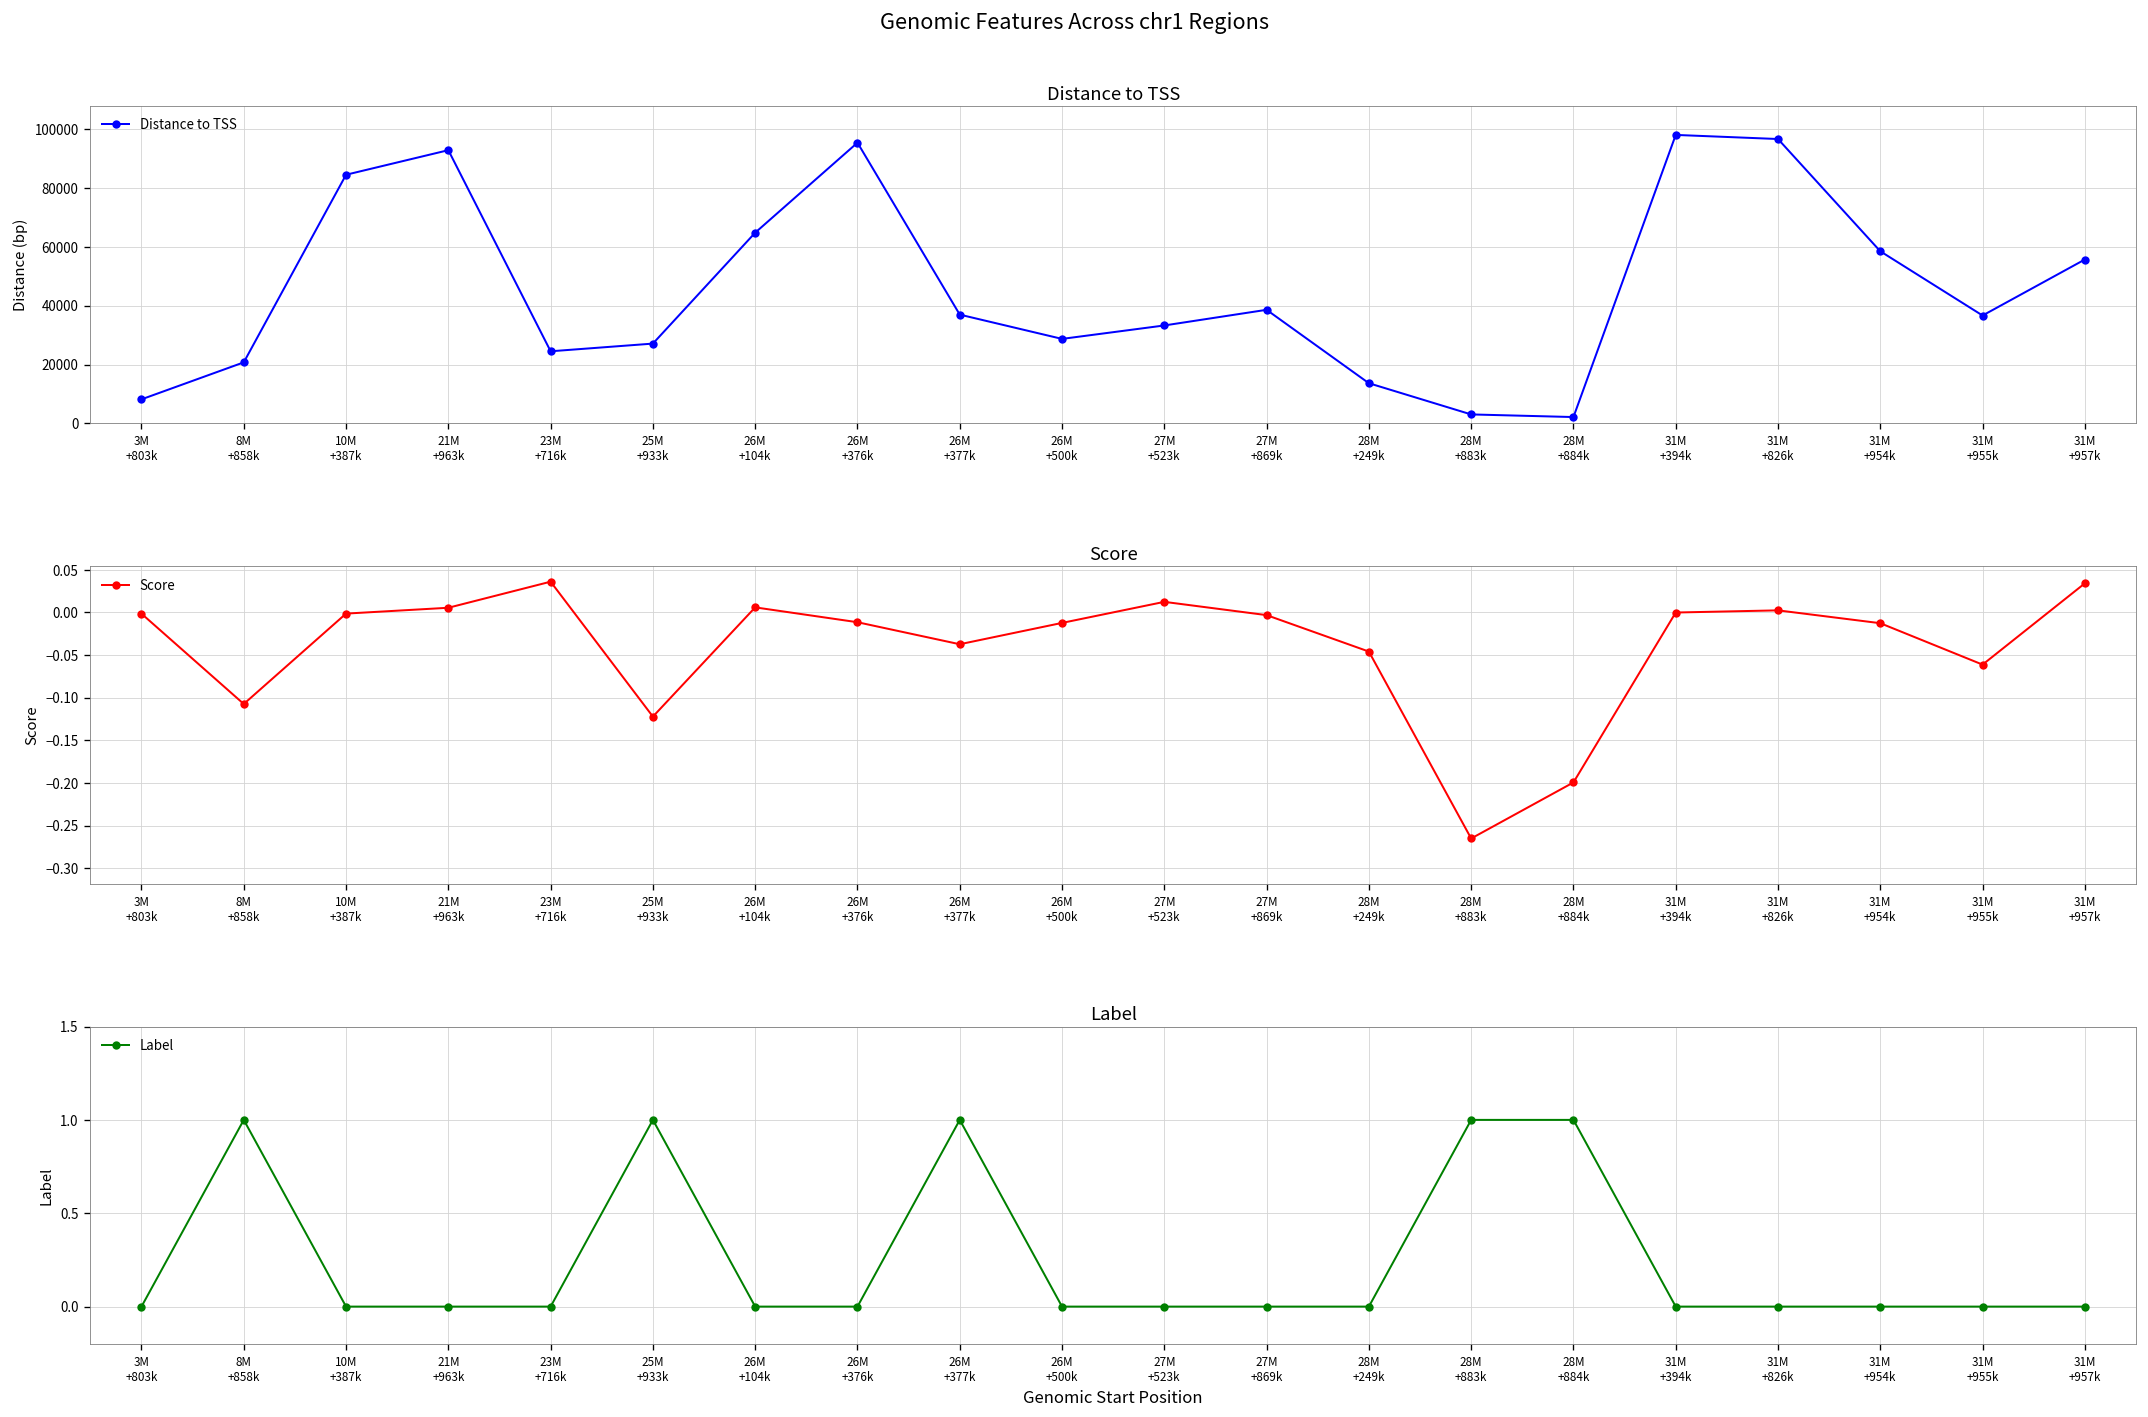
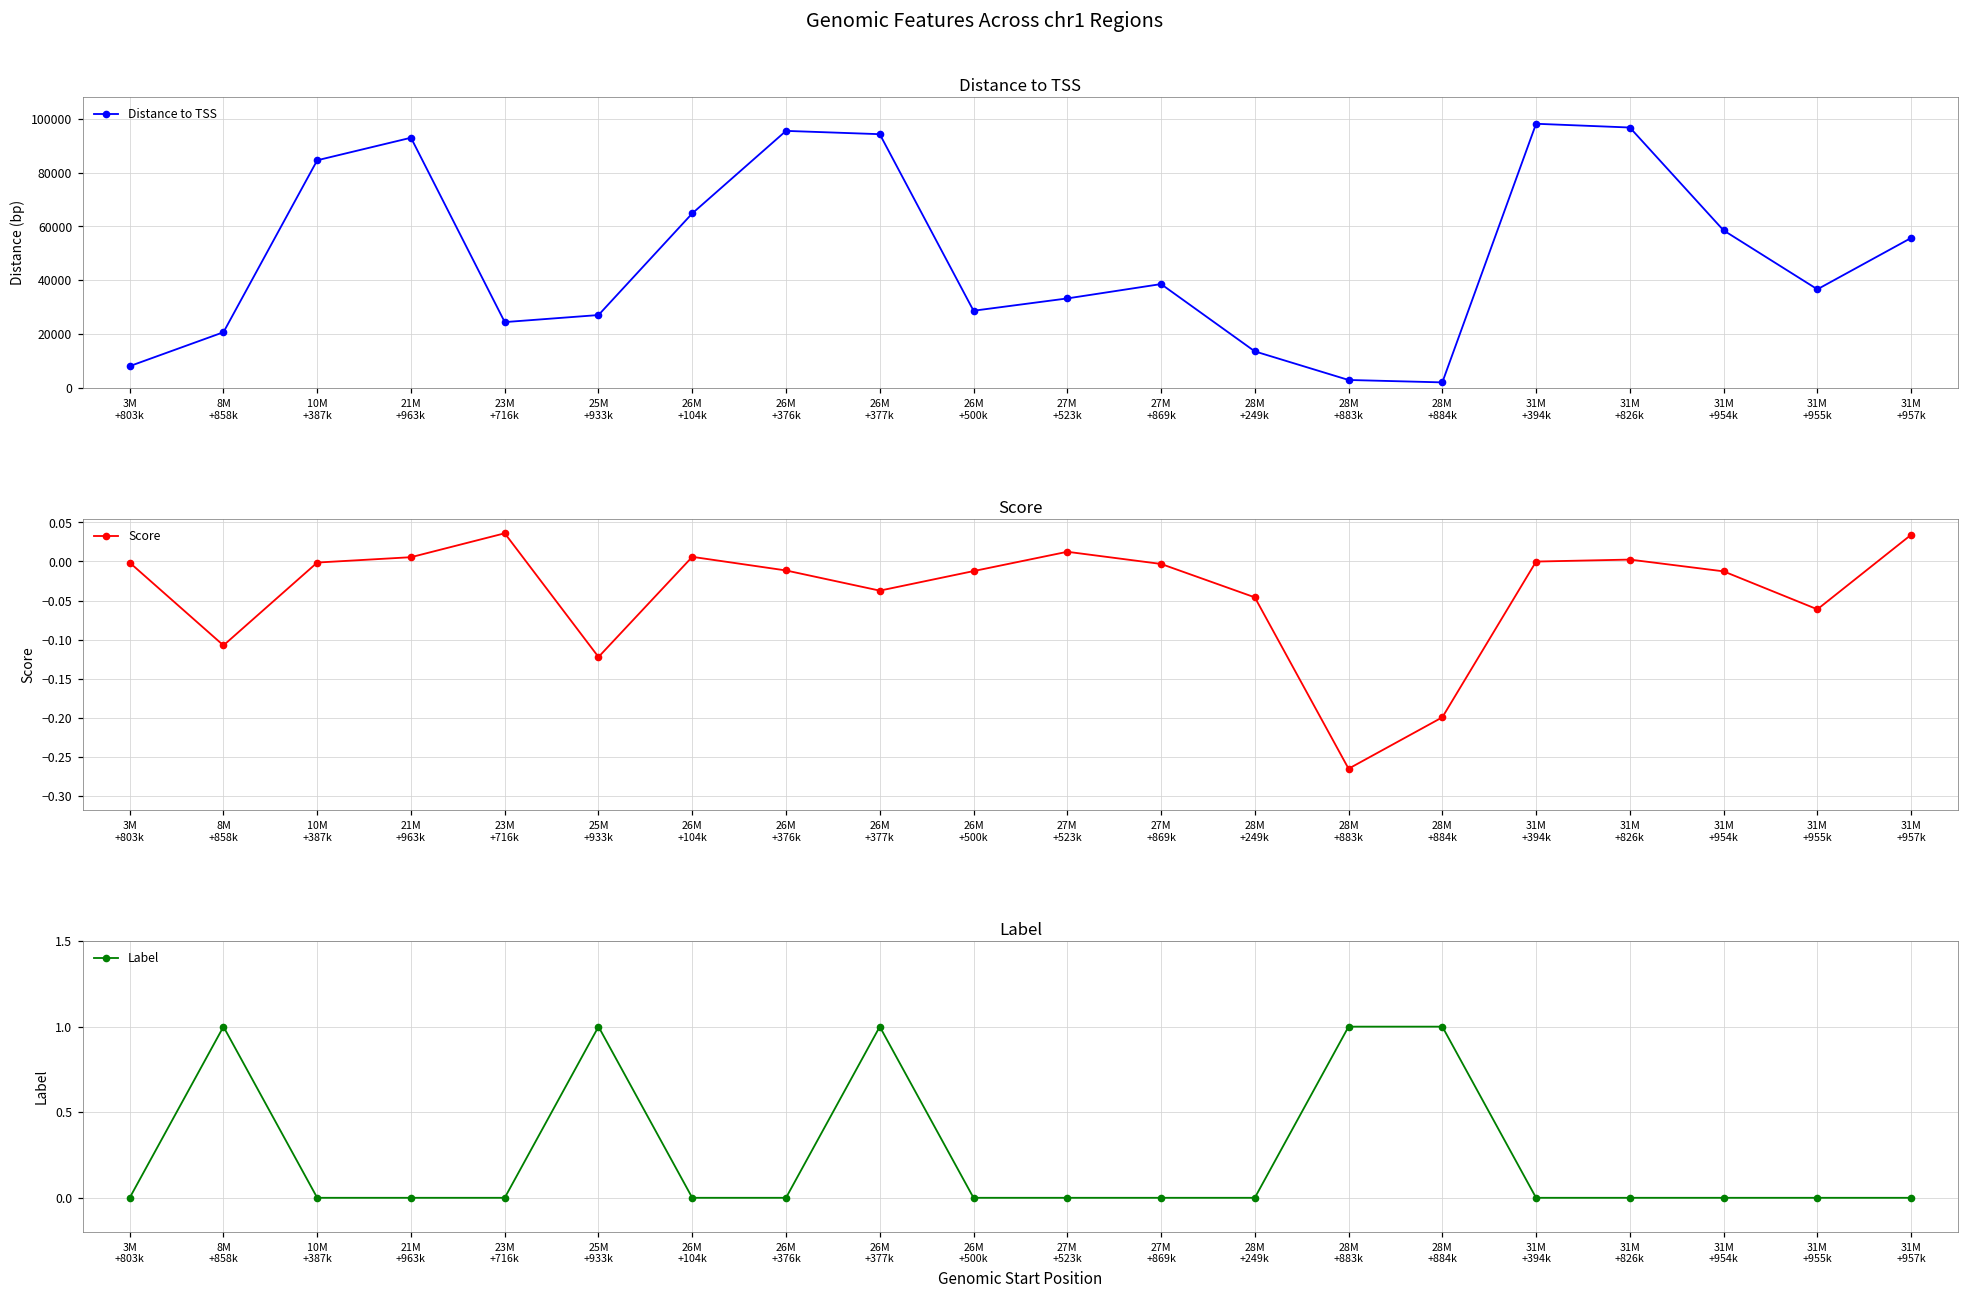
Distance to TSS, 26M +377k: 37000 -> 94000
